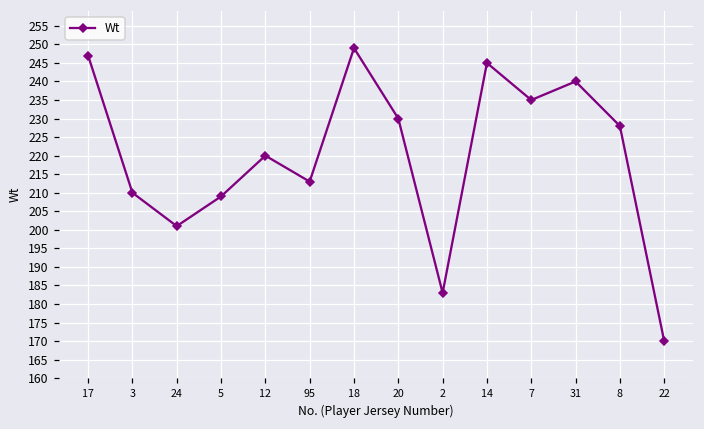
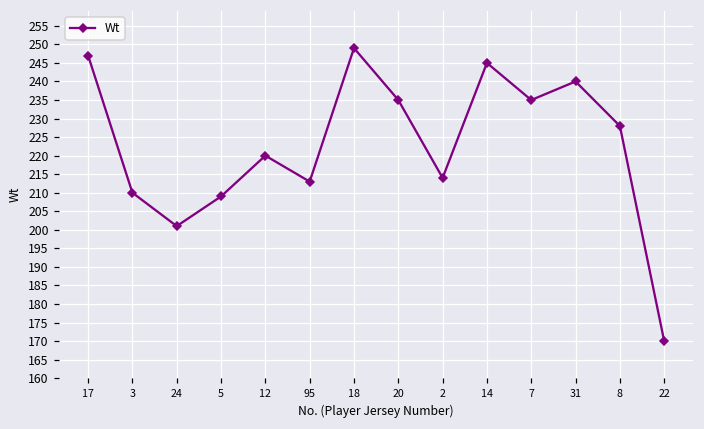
20: 230 -> 235
2: 183 -> 214
